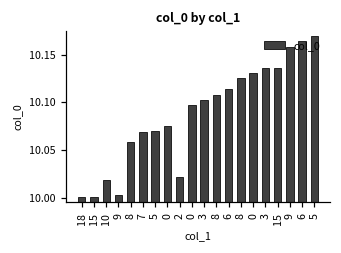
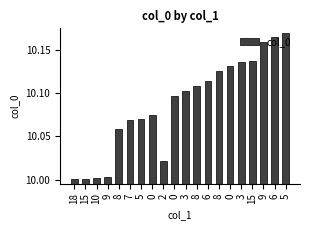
10: 10.02 -> 10.00
